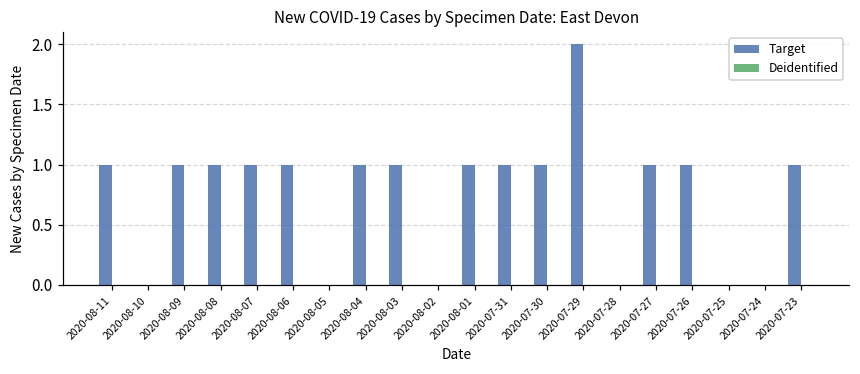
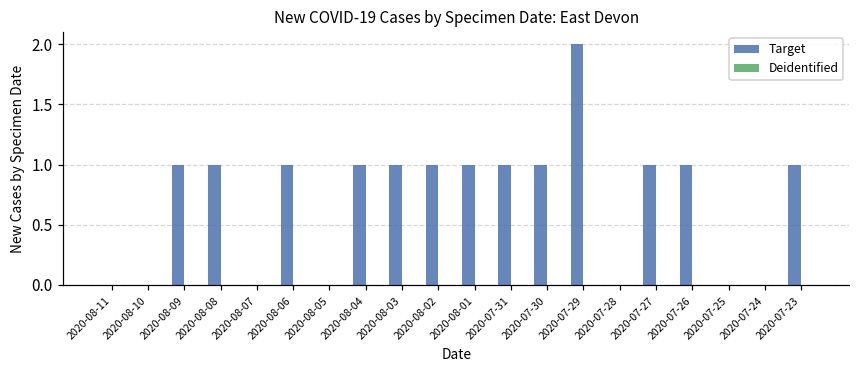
Target, 2020-08-11: 1 -> 0
Target, 2020-08-07: 1 -> 0
Target, 2020-08-02: 0 -> 1
